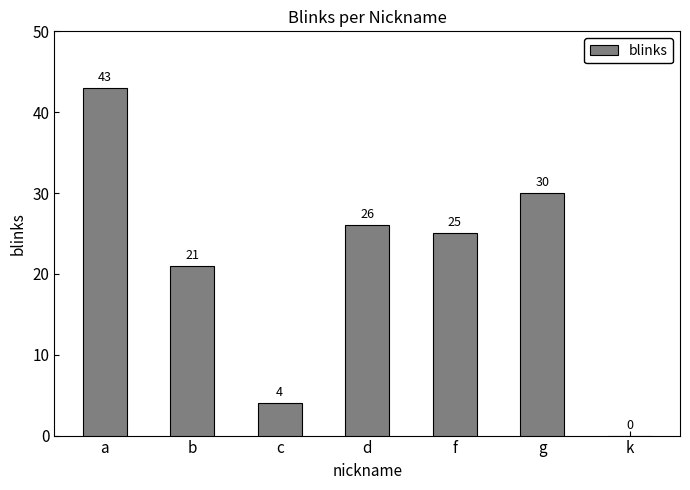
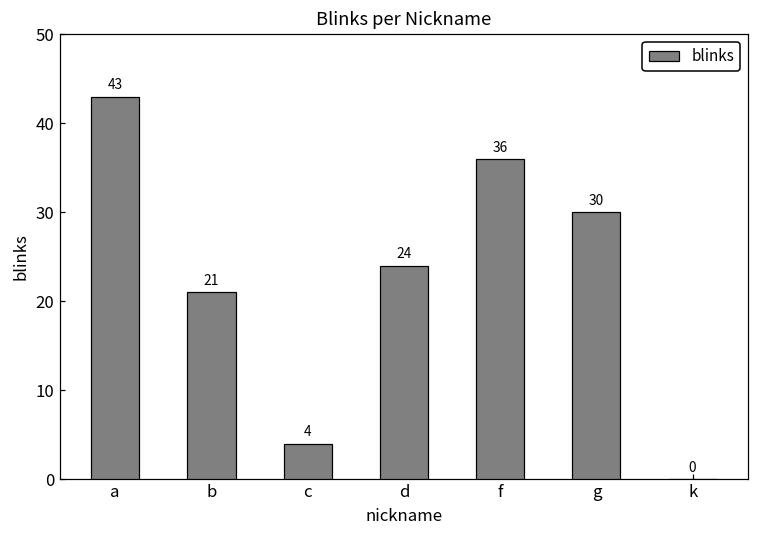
d: 26 -> 24
f: 25 -> 36
